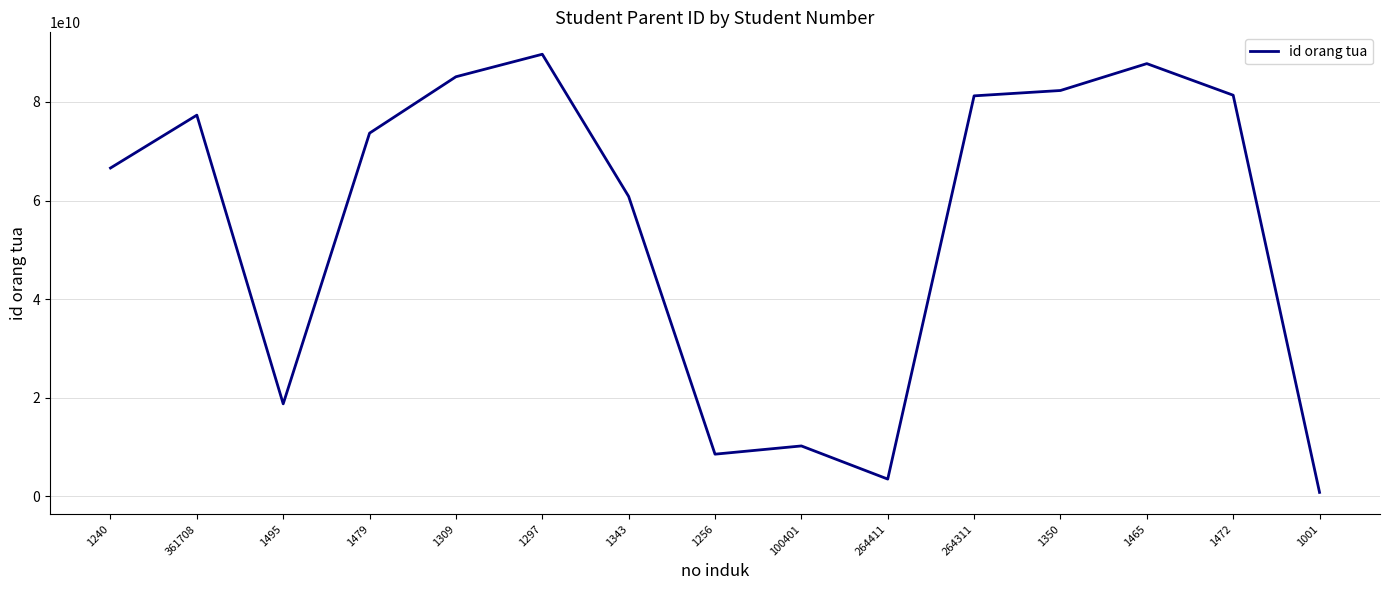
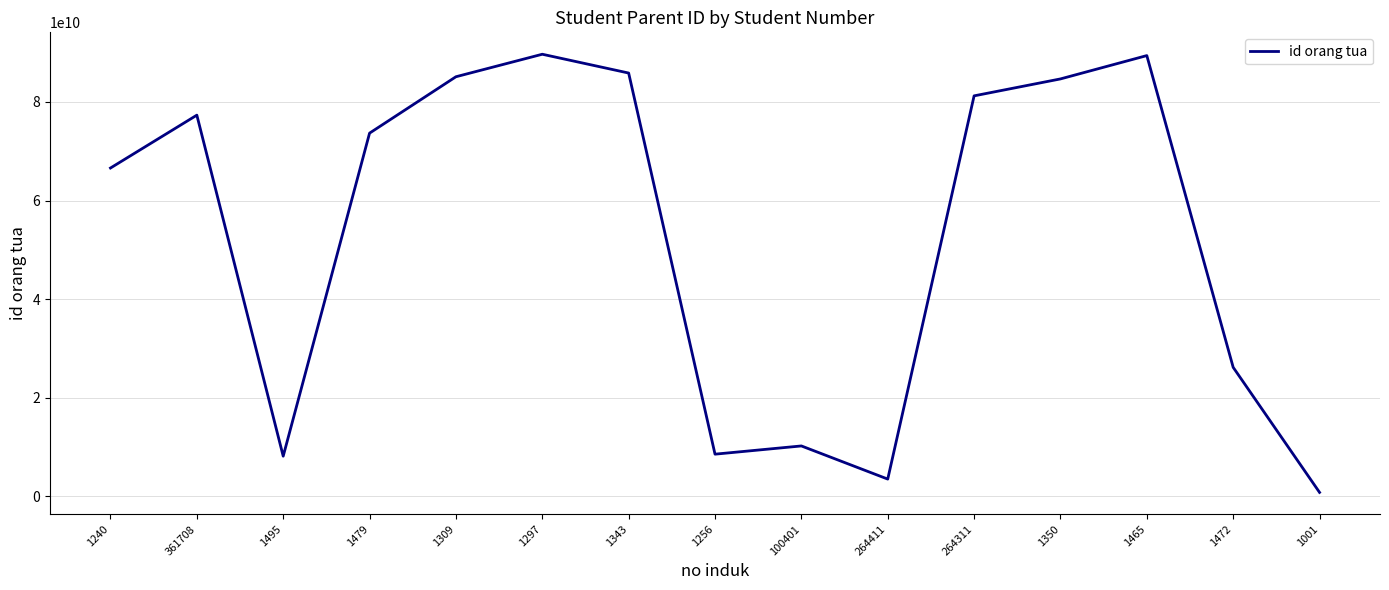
1495: 19000000000 -> 8000000000
1343: 61000000000 -> 86000000000
1350: 82000000000 -> 85000000000
1465: 88000000000 -> 89000000000
1472: 81000000000 -> 26000000000
